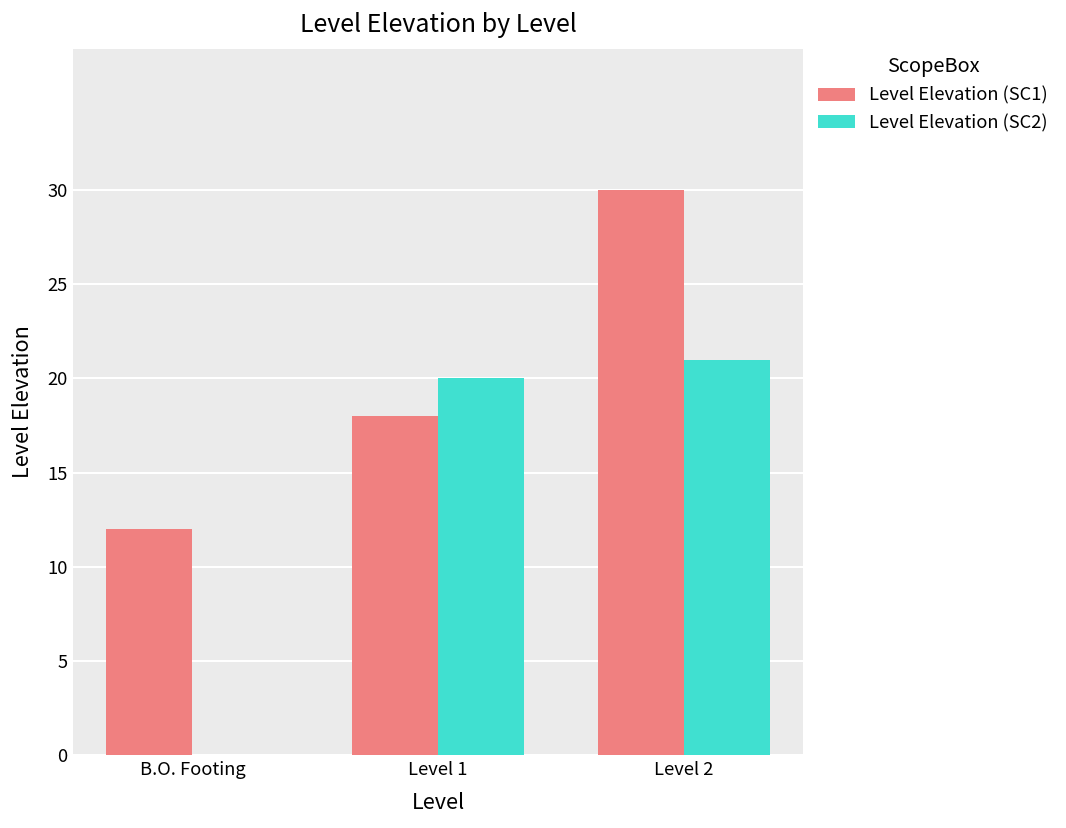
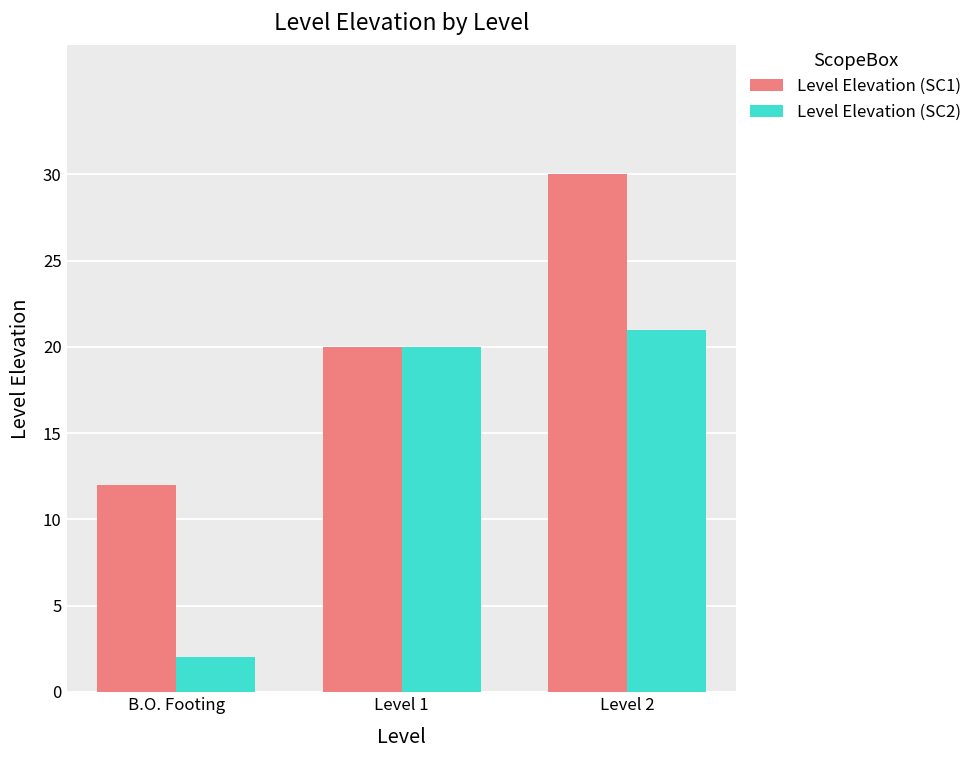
Level Elevation (SC2), B.O. Footing: 0 -> 2
Level Elevation (SC1), Level 1: 18 -> 20
